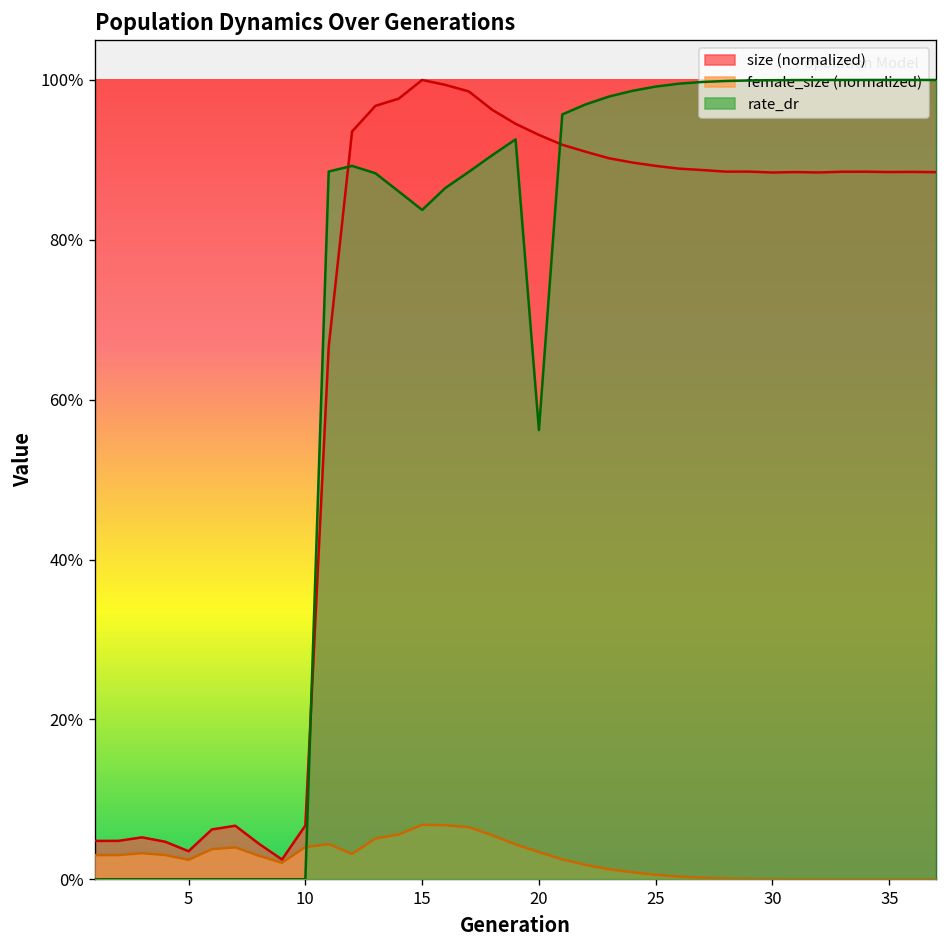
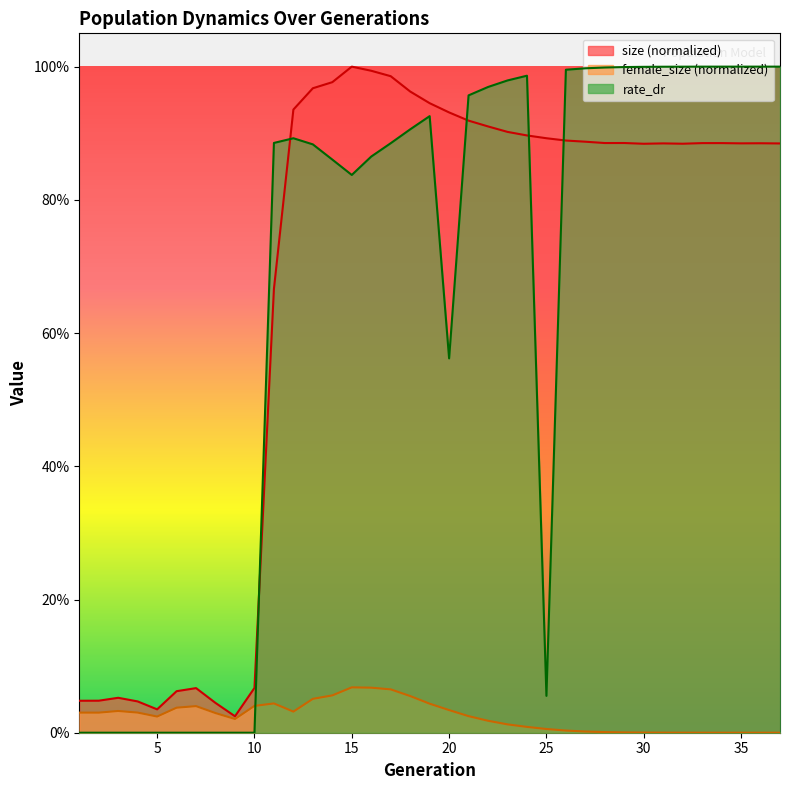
rate_dr, 25: 99% -> 6%
